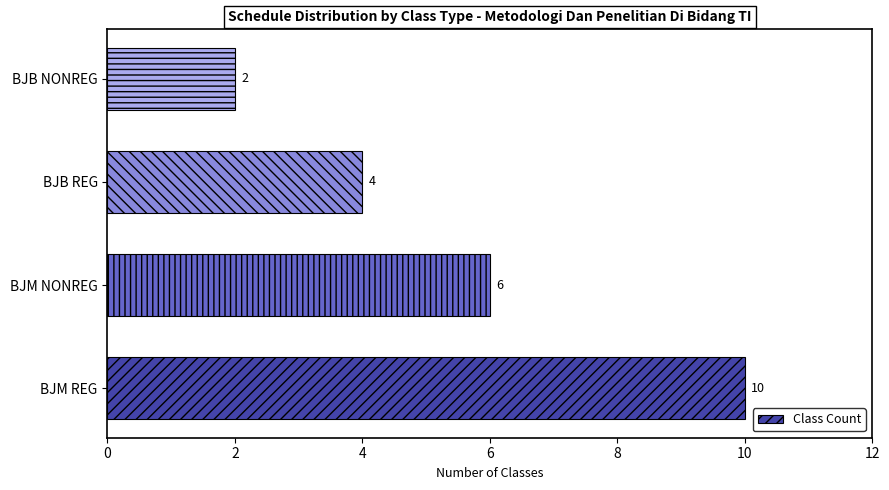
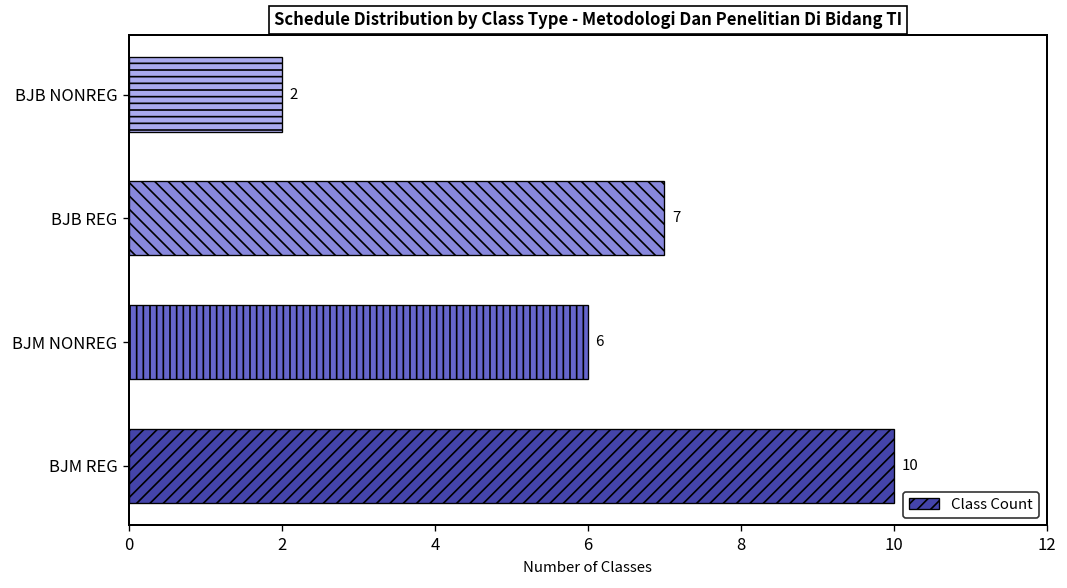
BJB REG: 4 -> 7
